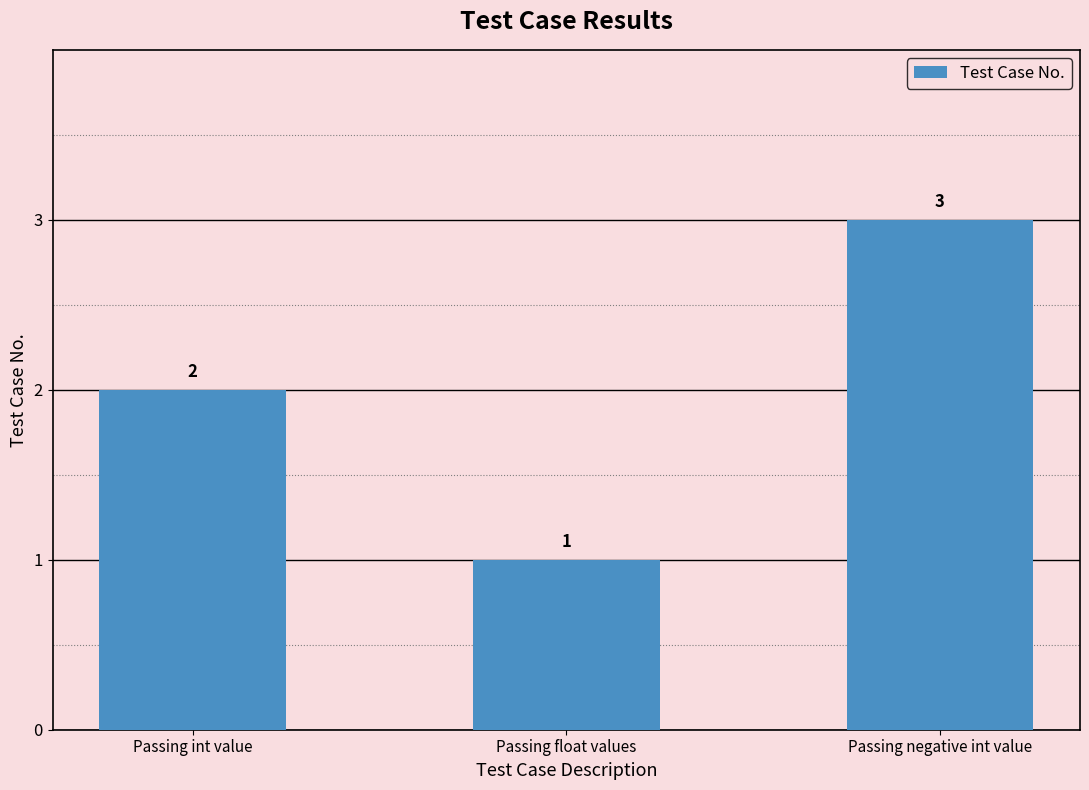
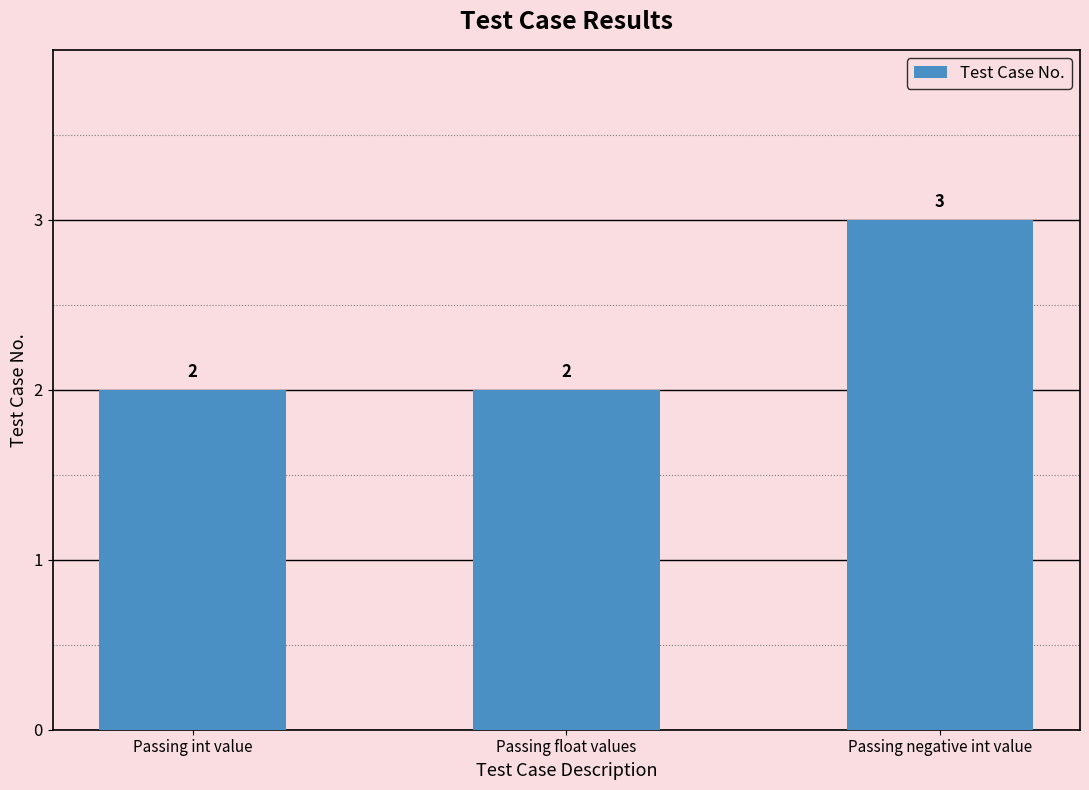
Passing float values: 1 -> 2
